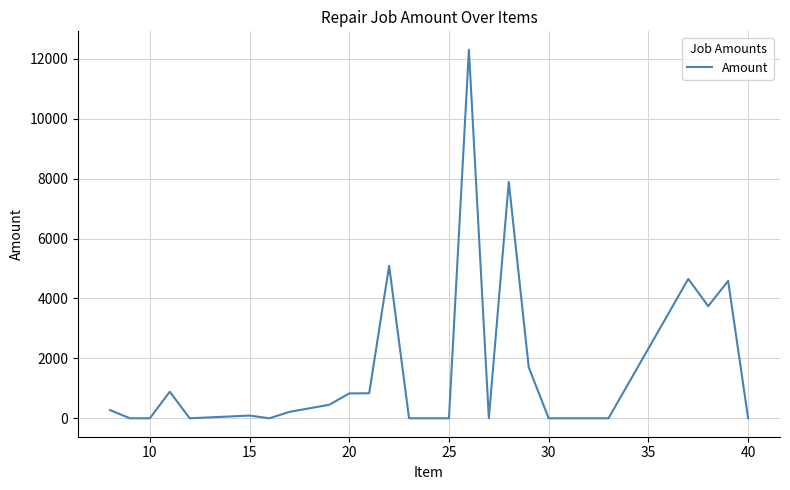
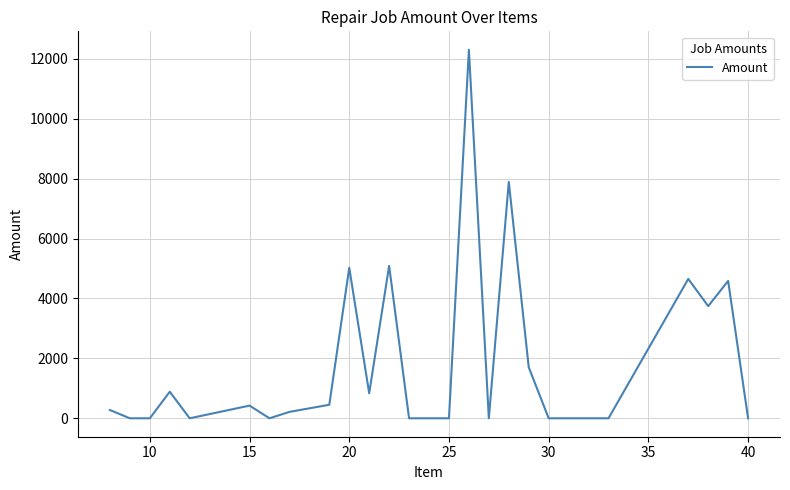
15: 100 -> 400
20: 800 -> 5000
